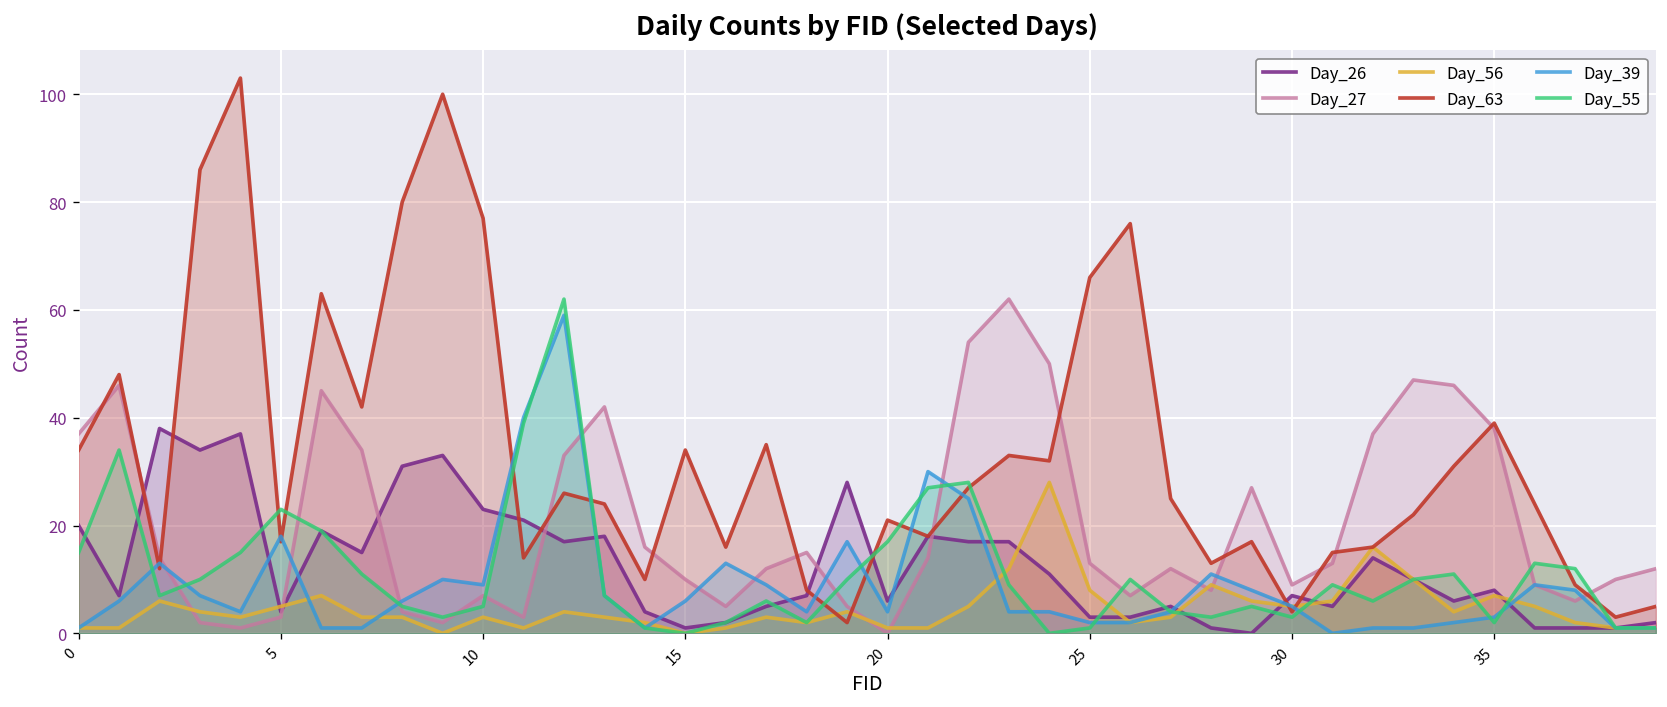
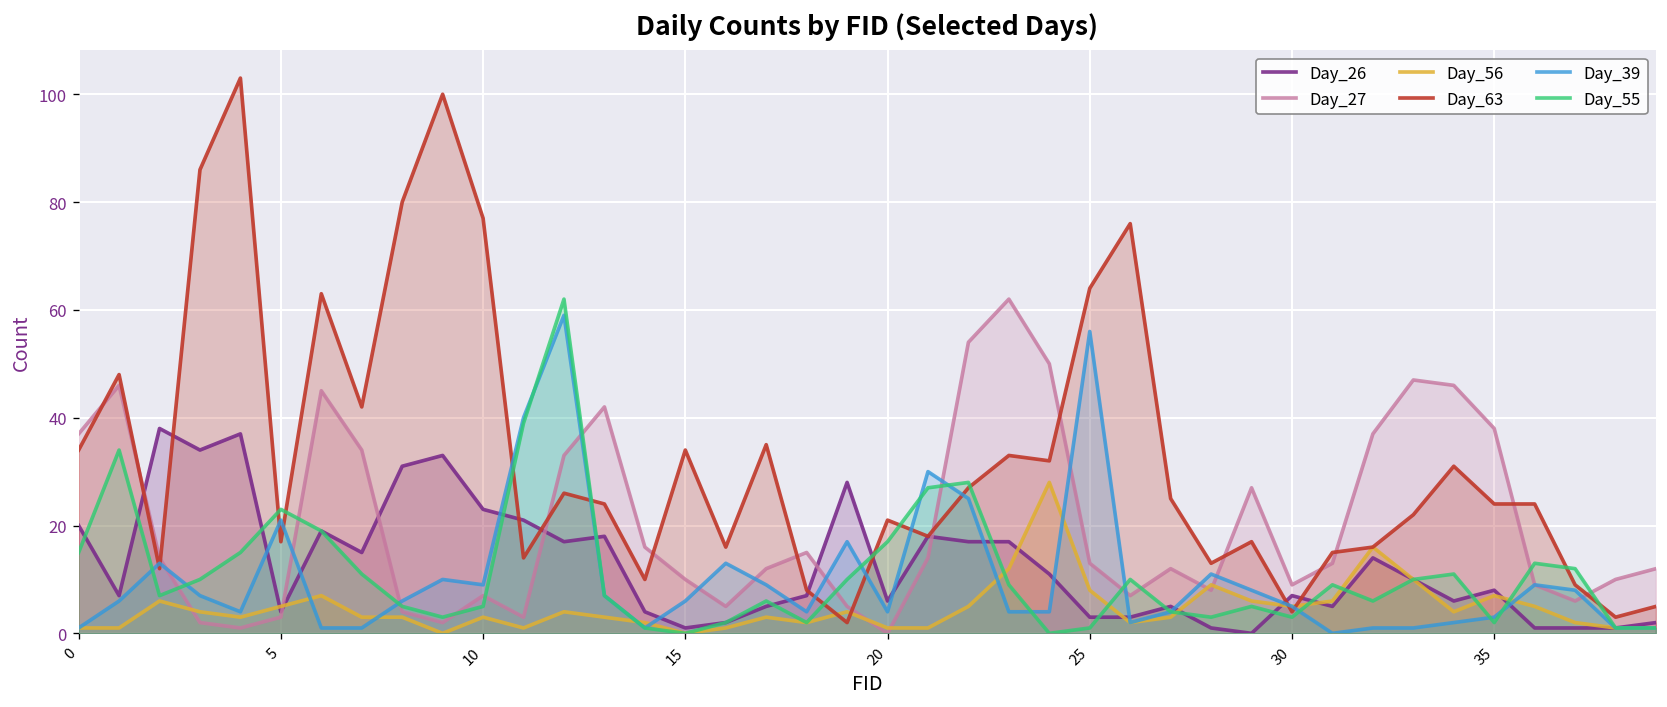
Day_39, 5: 18 -> 21
Day_63, 25: 66 -> 64
Day_39, 25: 2 -> 56
Day_63, 35: 39 -> 24
